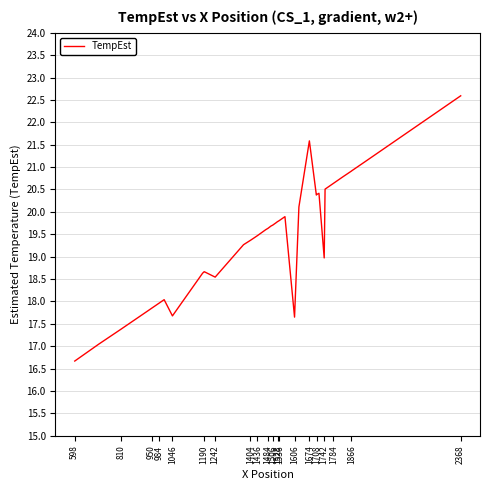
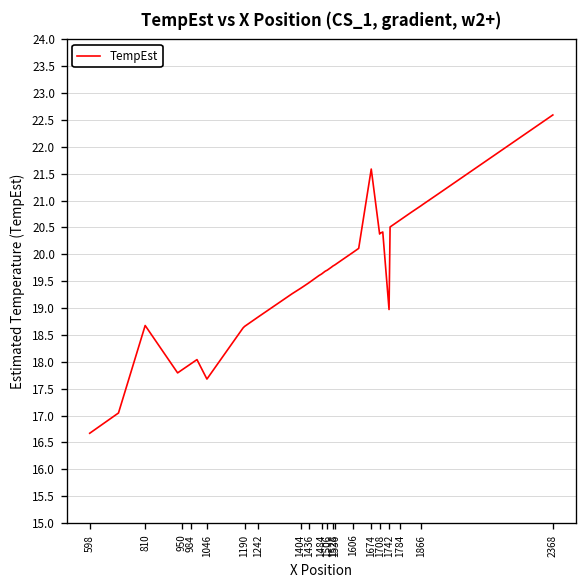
810: 17.4 -> 18.7
1242: 18.5 -> 18.8
1606: 17.7 -> 20.0
